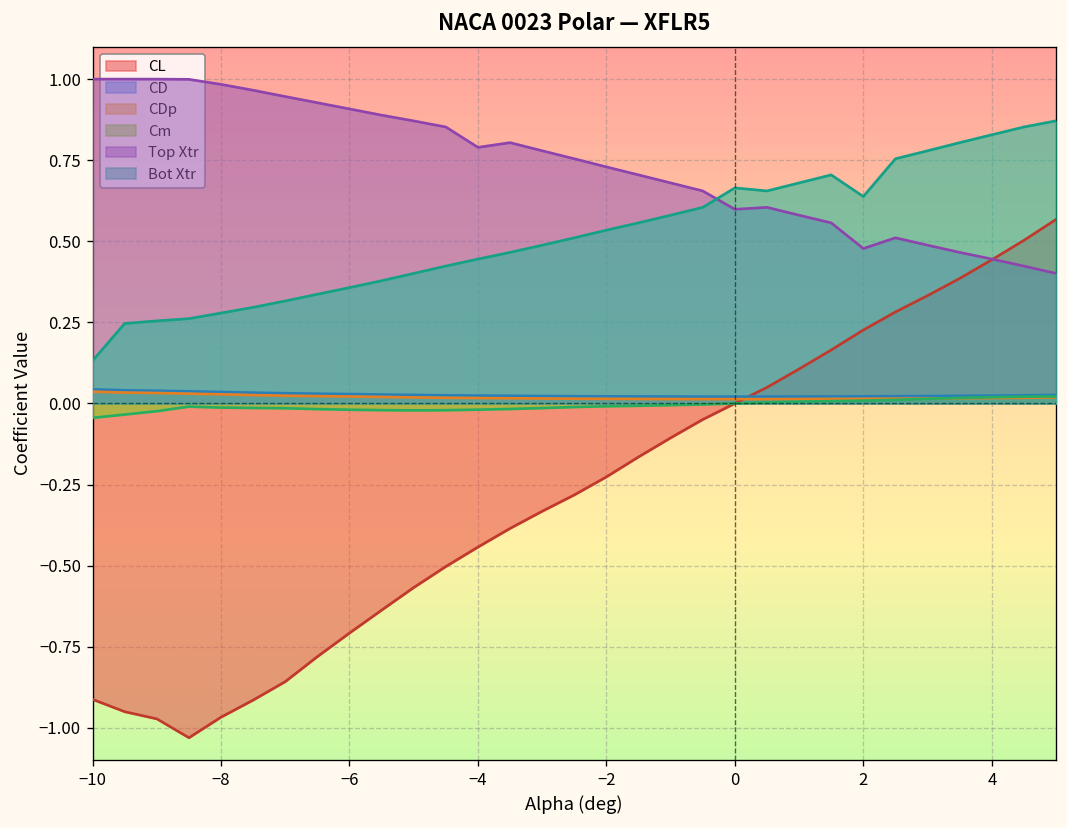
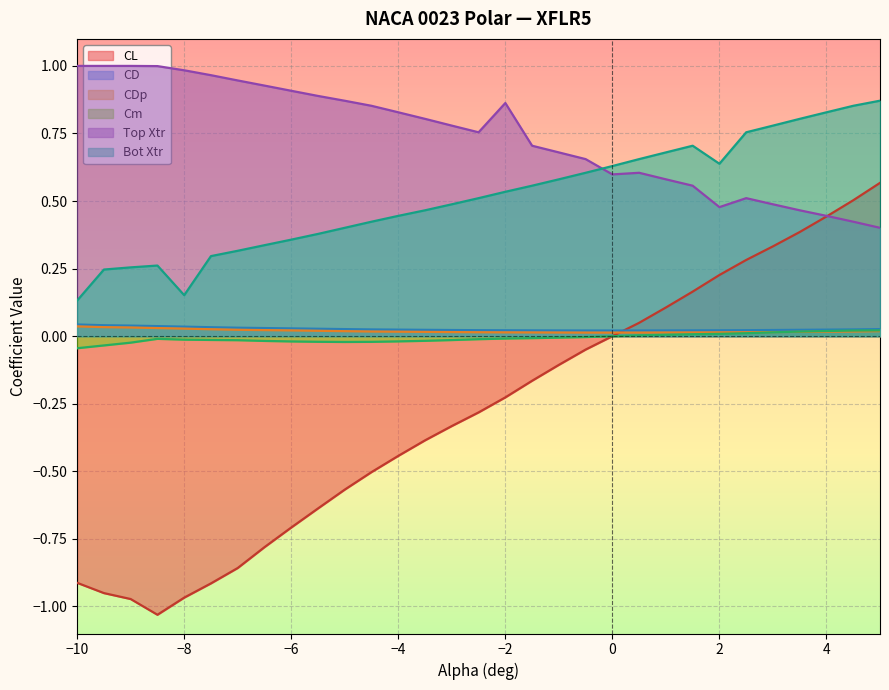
Bot Xtr, −8: 0.28 -> 0.15
Top Xtr, −4: 0.79 -> 0.83
Top Xtr, −2: 0.73 -> 0.86
Bot Xtr, 0: 0.66 -> 0.63
